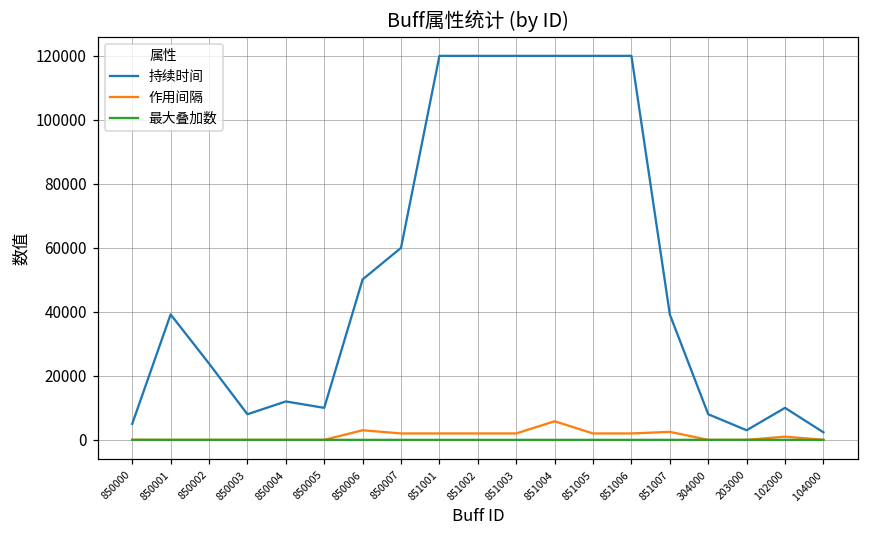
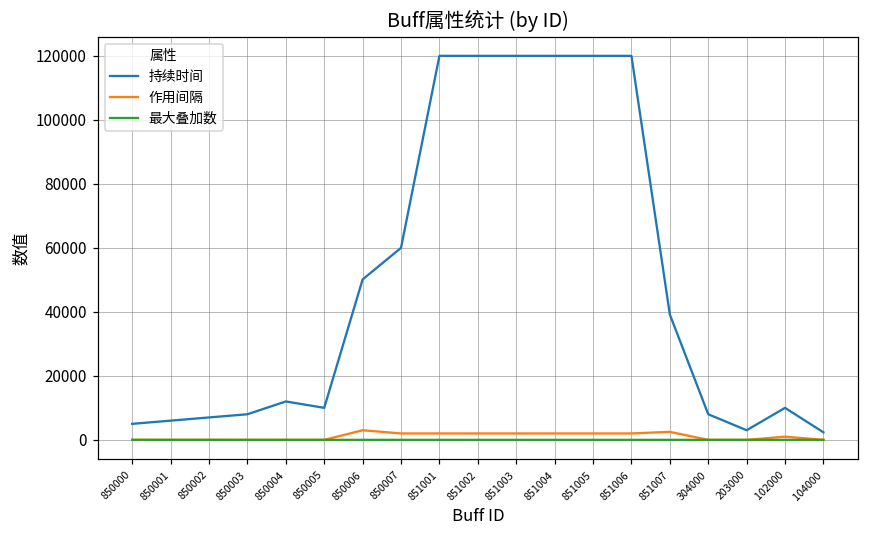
持续时间, 850001: 39000 -> 6000
持续时间, 850002: 24000 -> 7000
作用间隔, 851004: 6000 -> 2000
